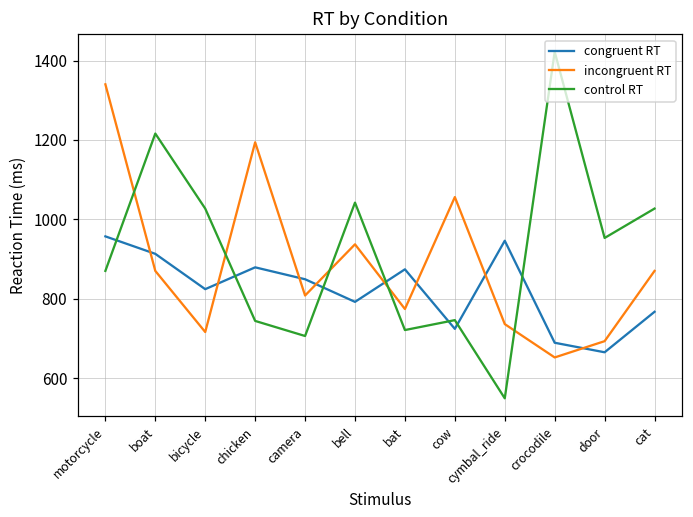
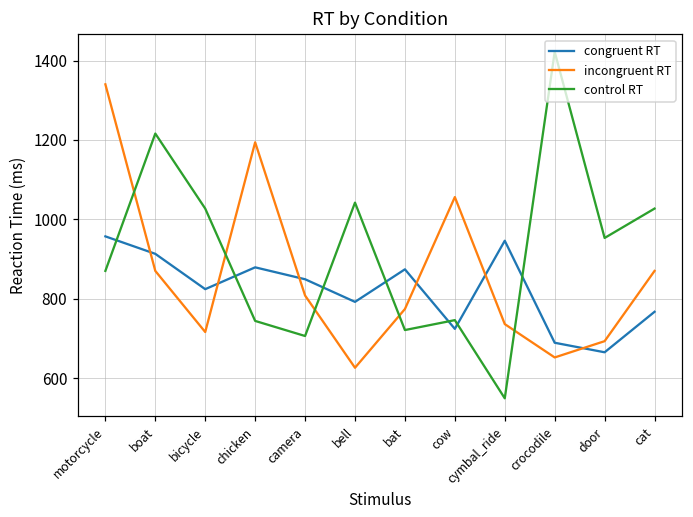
incongruent RT, bell: 940 -> 630
